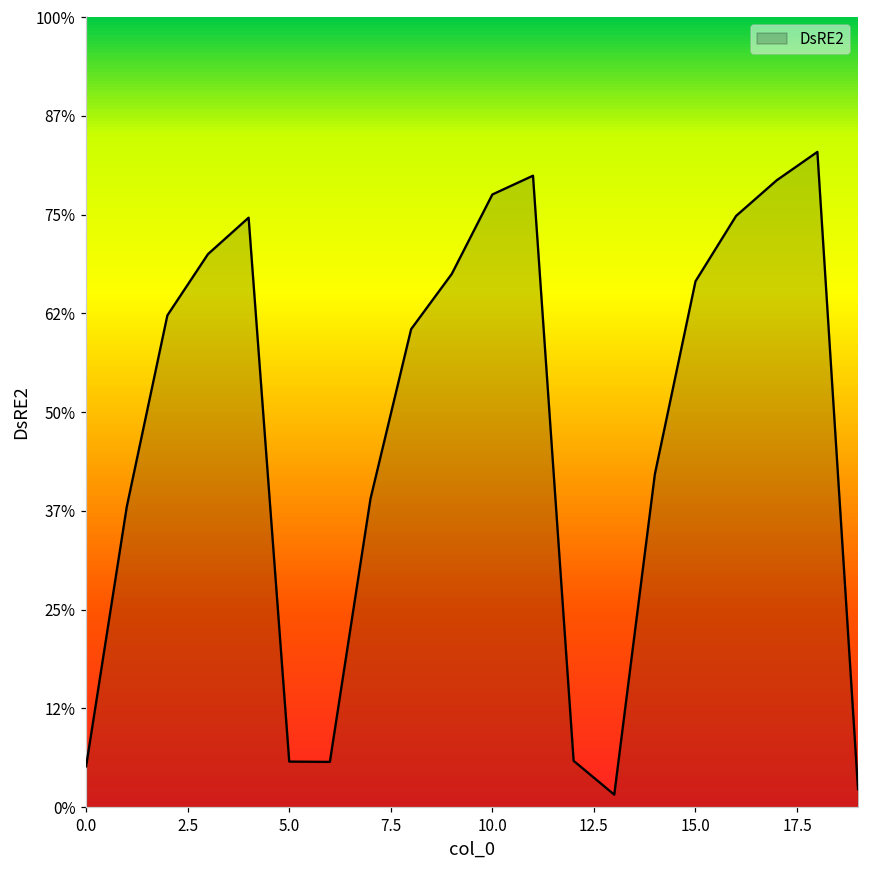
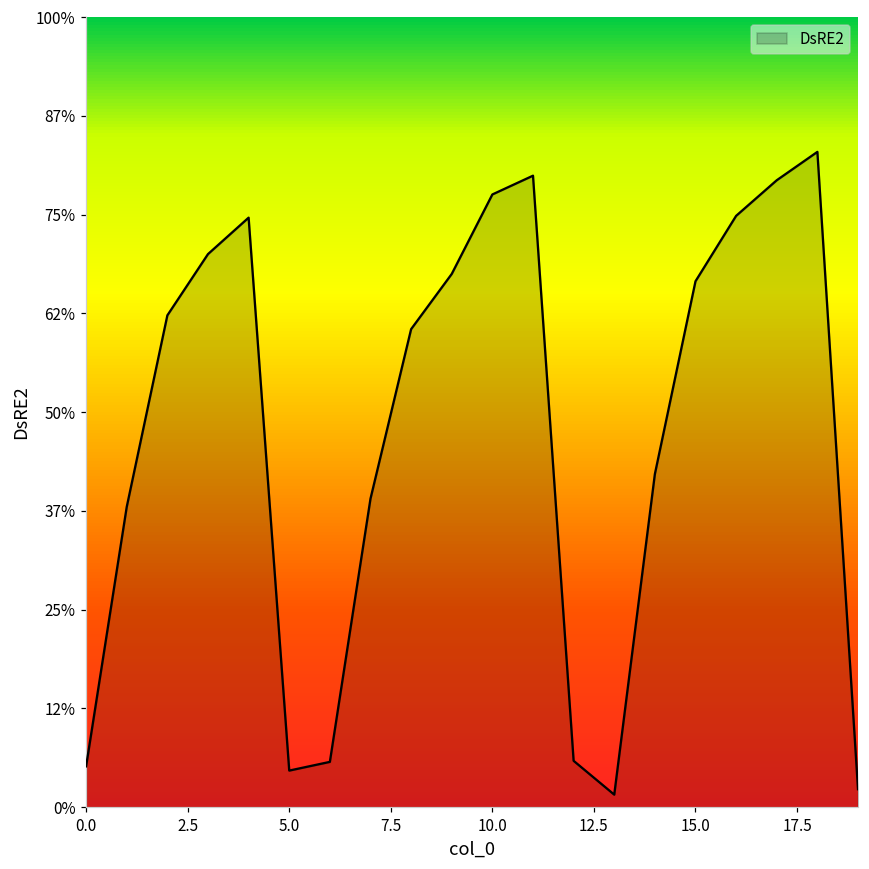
5.0: 6% -> 5%
